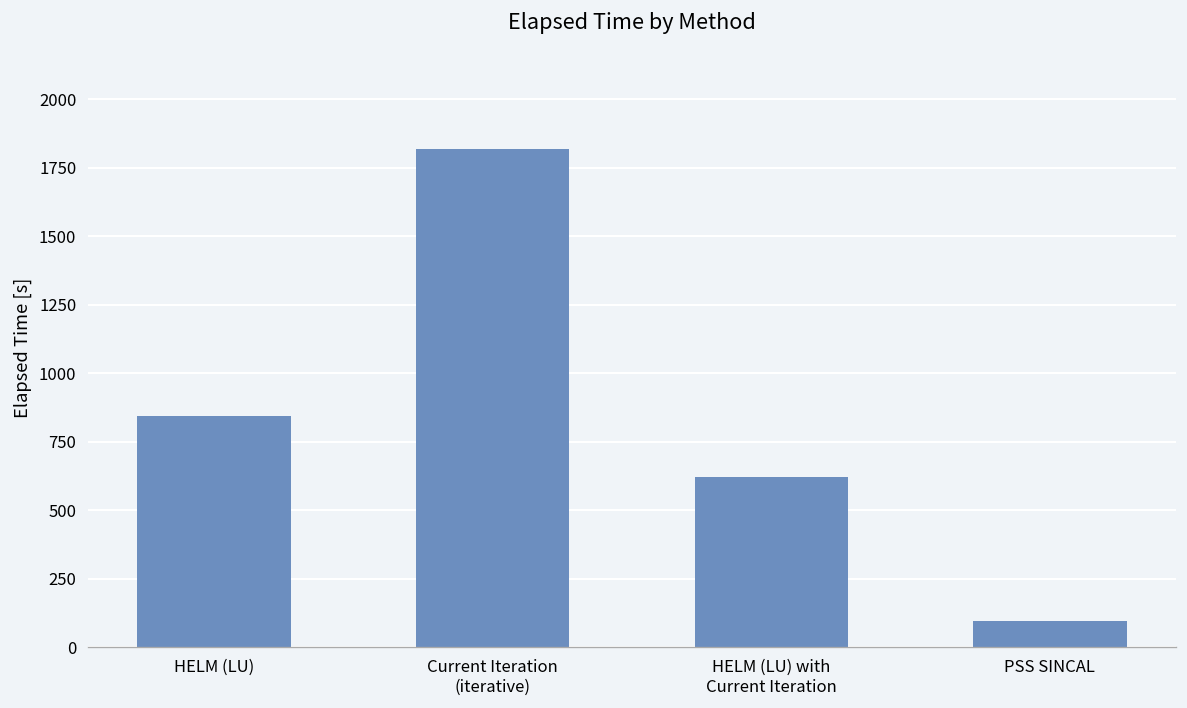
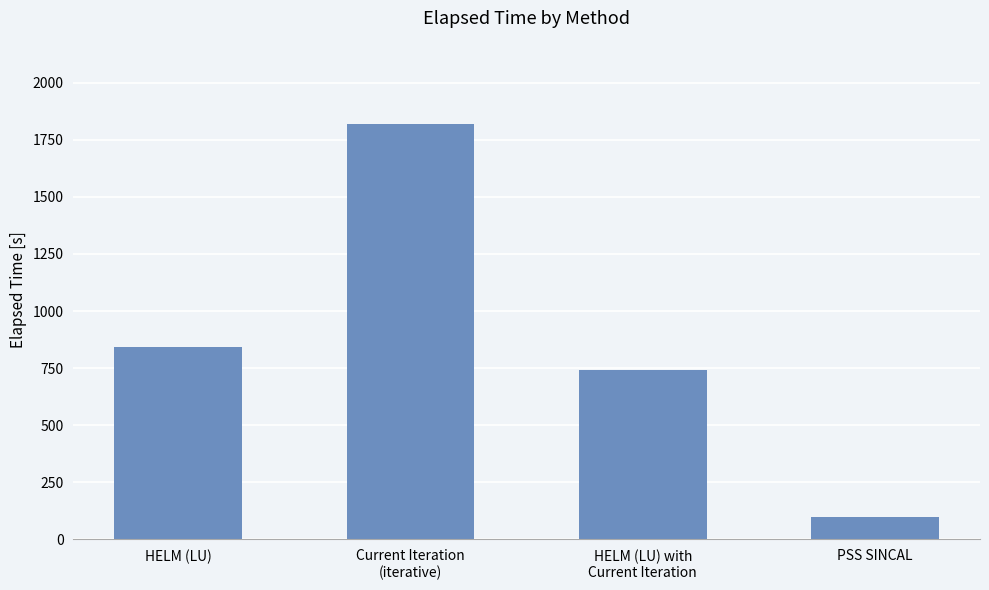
HELM (LU) with Current Iteration: 620 -> 740
